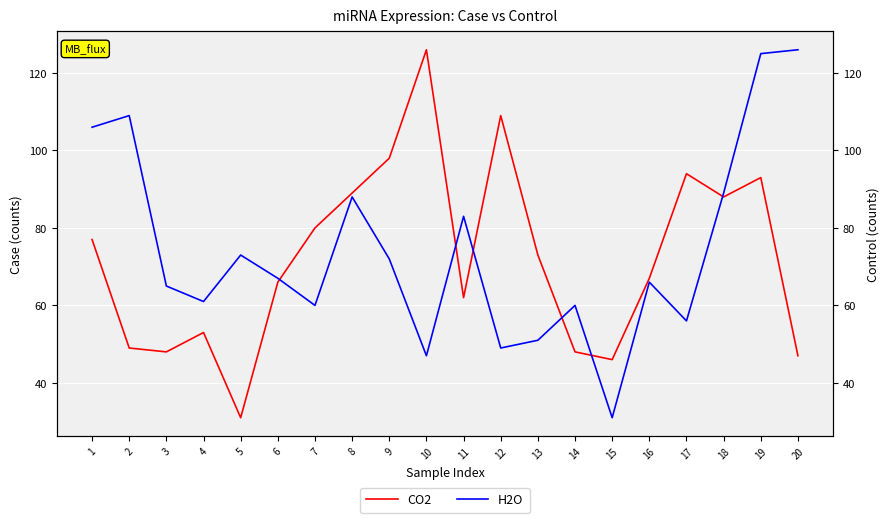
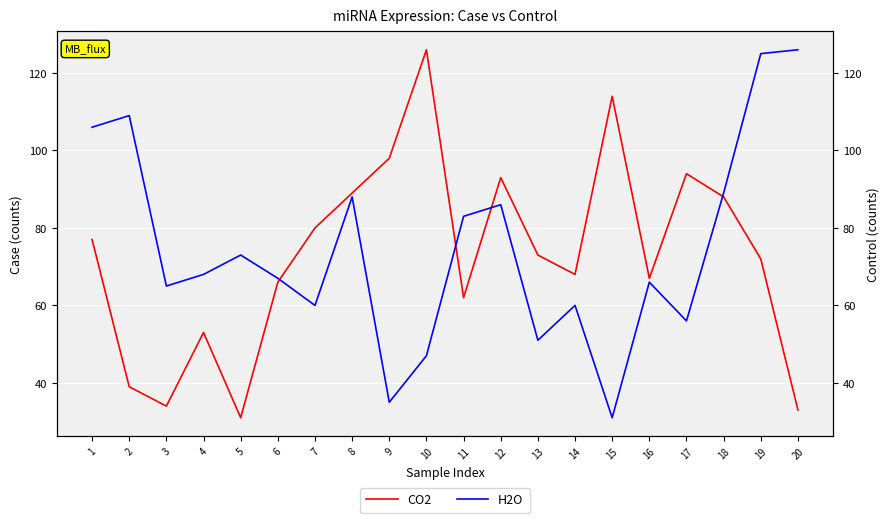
CO2, 2: 49 -> 39
CO2, 3: 48 -> 34
CO2, 12: 109 -> 93
CO2, 14: 48 -> 68
CO2, 15: 46 -> 114
CO2, 19: 93 -> 72
CO2, 20: 47 -> 33
H2O, 4: 61 -> 68
H2O, 9: 72 -> 35
H2O, 12: 49 -> 86
